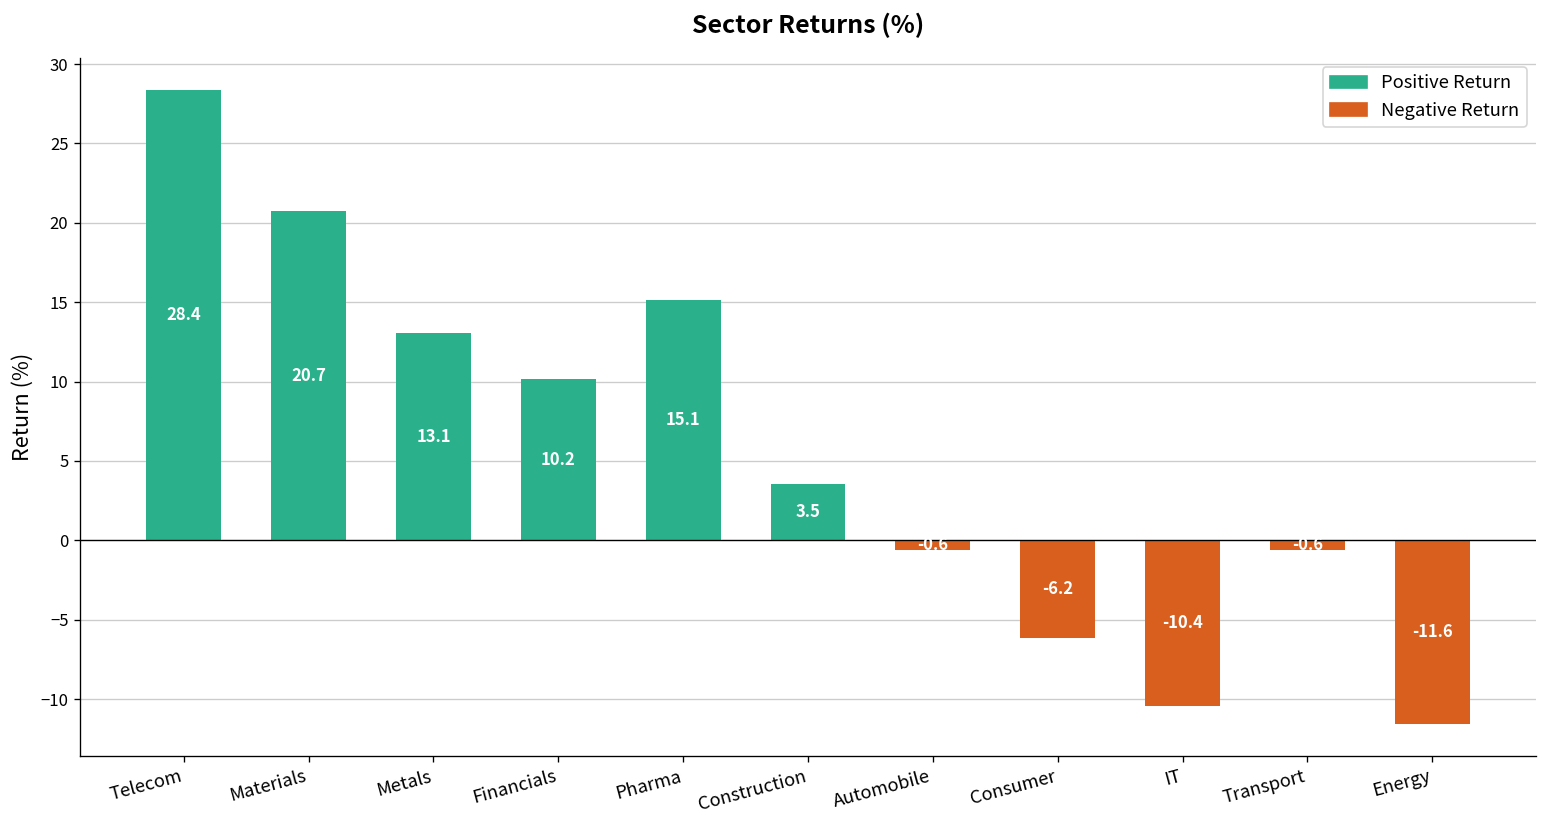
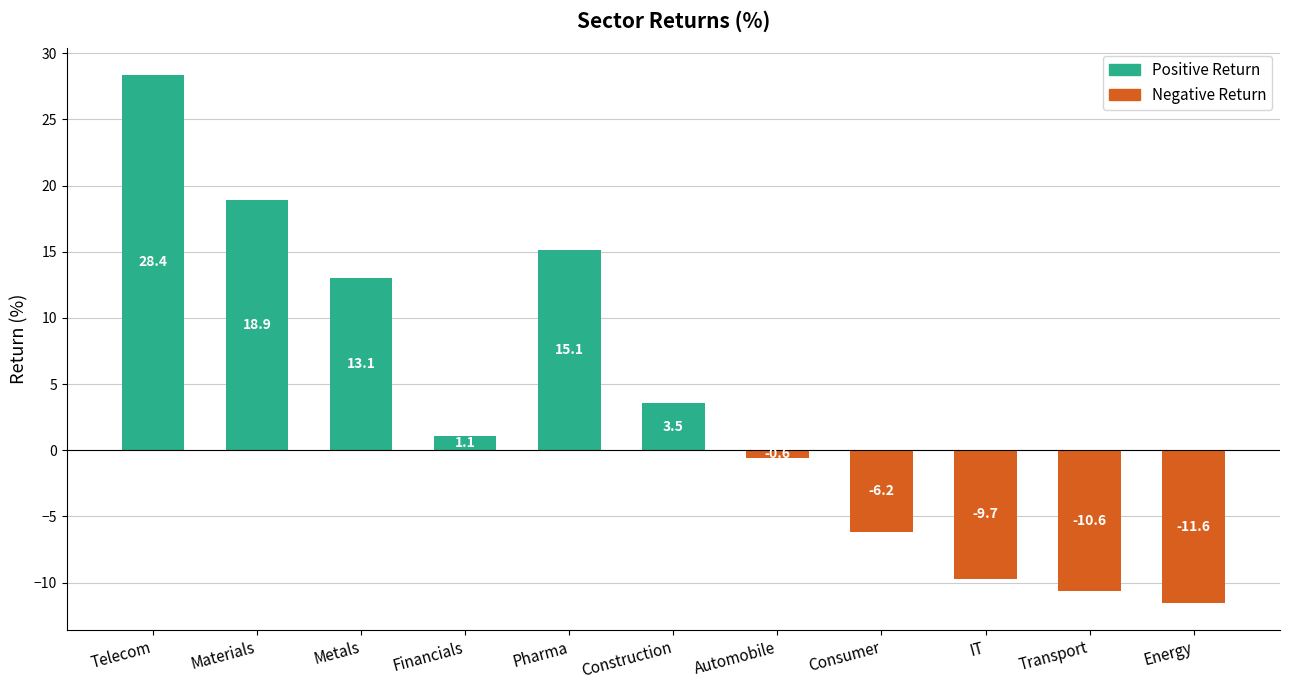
Materials: 20.7 -> 18.9
Financials: 10.2 -> 1.1
IT: -10.4 -> -9.7
Transport: -0.6 -> -10.6
